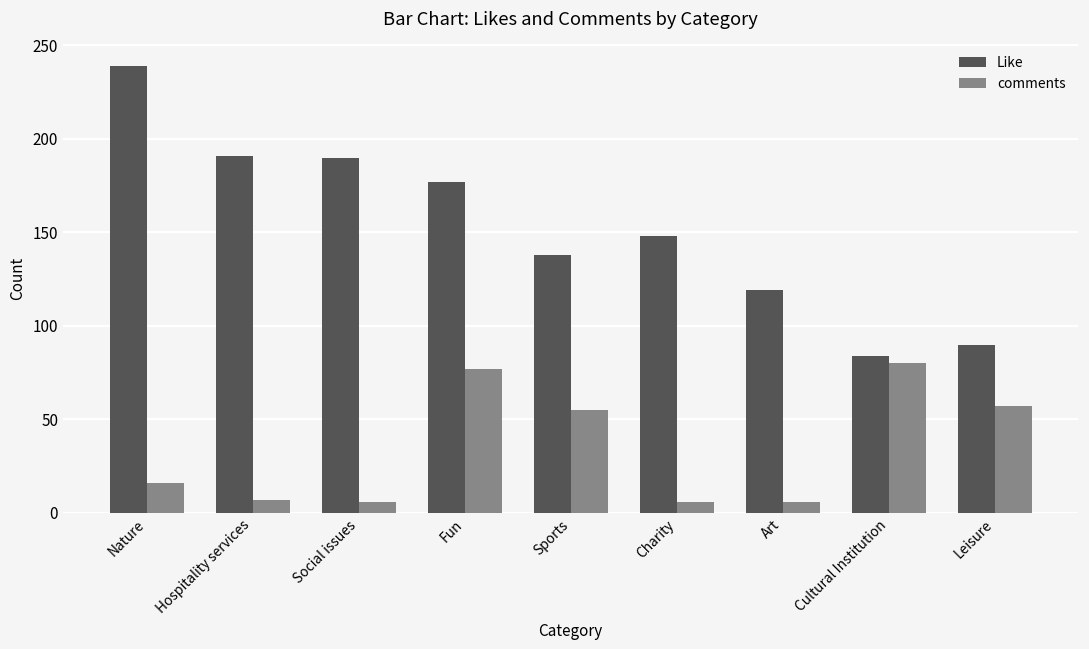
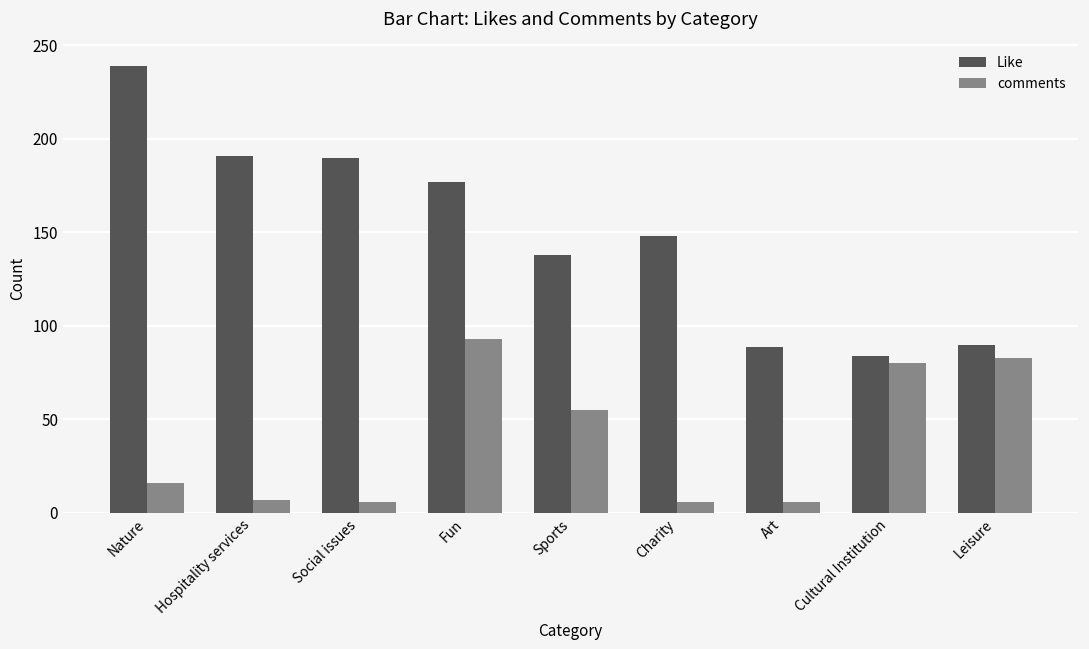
comments, Fun: 77 -> 93
Like, Art: 119 -> 89
comments, Leisure: 57 -> 83
